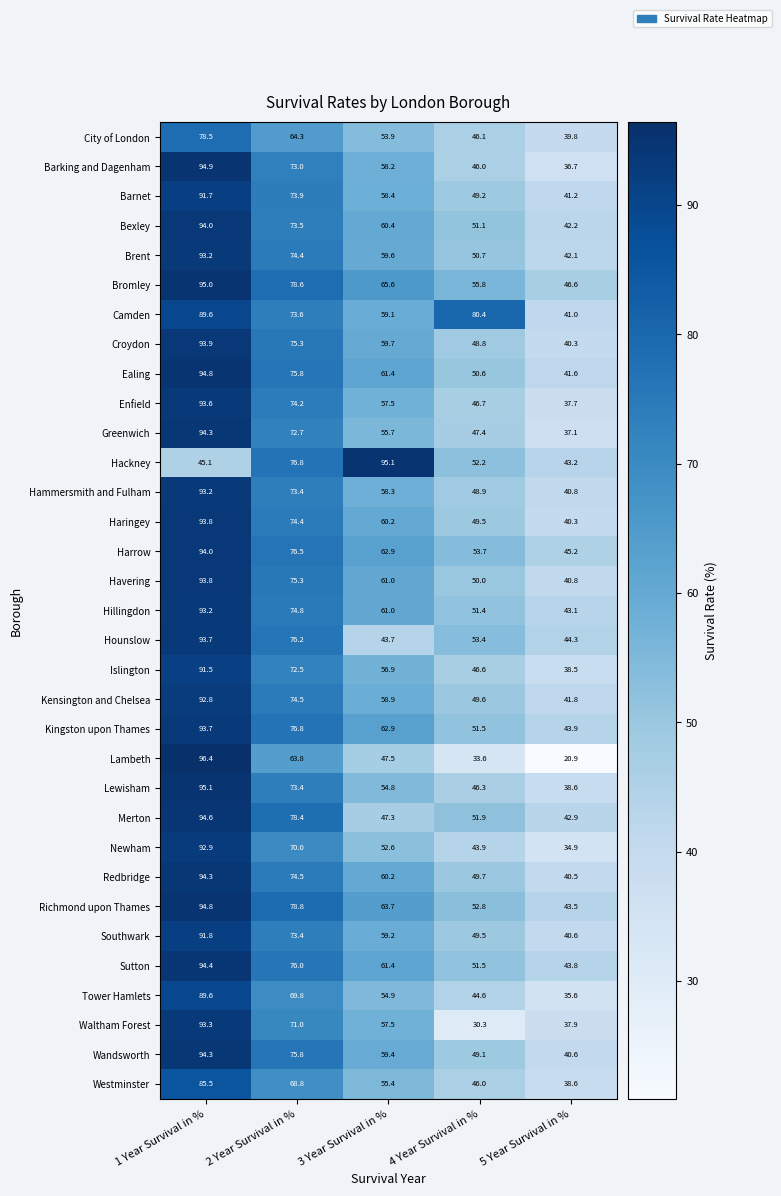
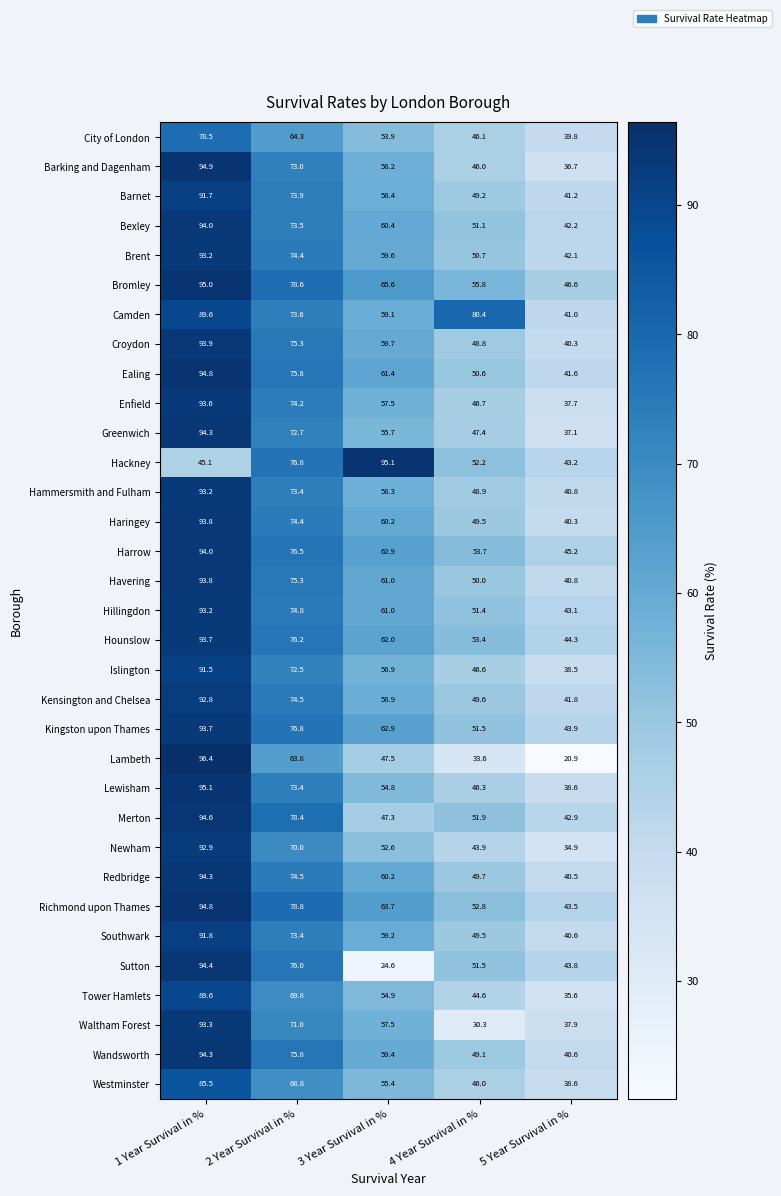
Hounslow, 3 Year Survival in %: 43.7 -> 62.0
Sutton, 3 Year Survival in %: 61.4 -> 24.6
